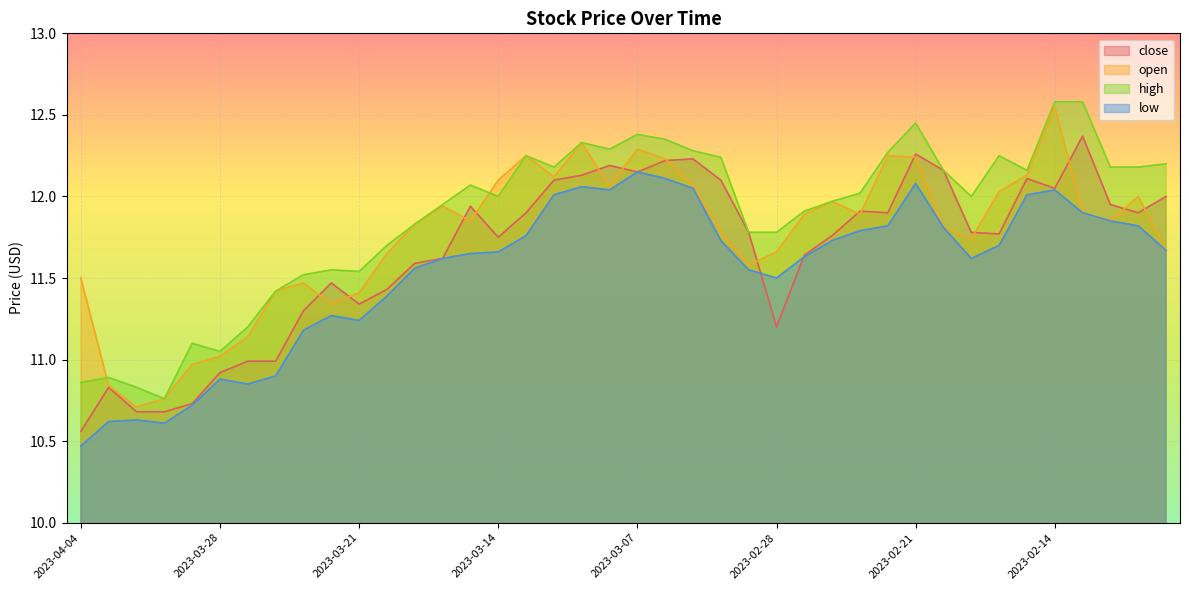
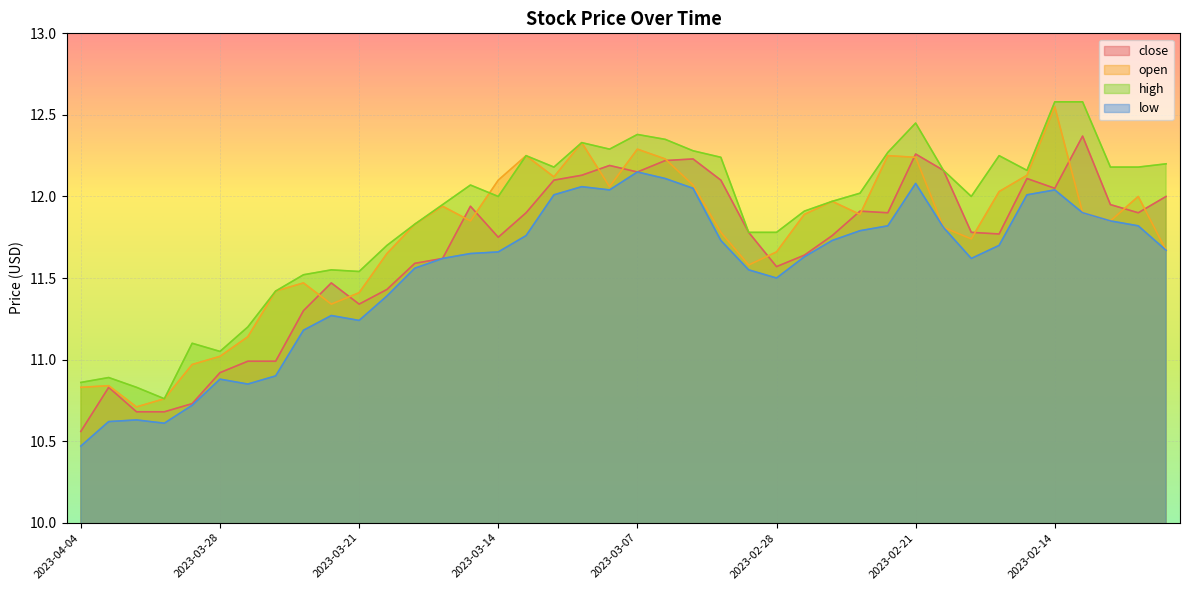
open, 2023-04-04: 11.50 -> 10.83
close, 2023-02-28: 11.20 -> 11.57
